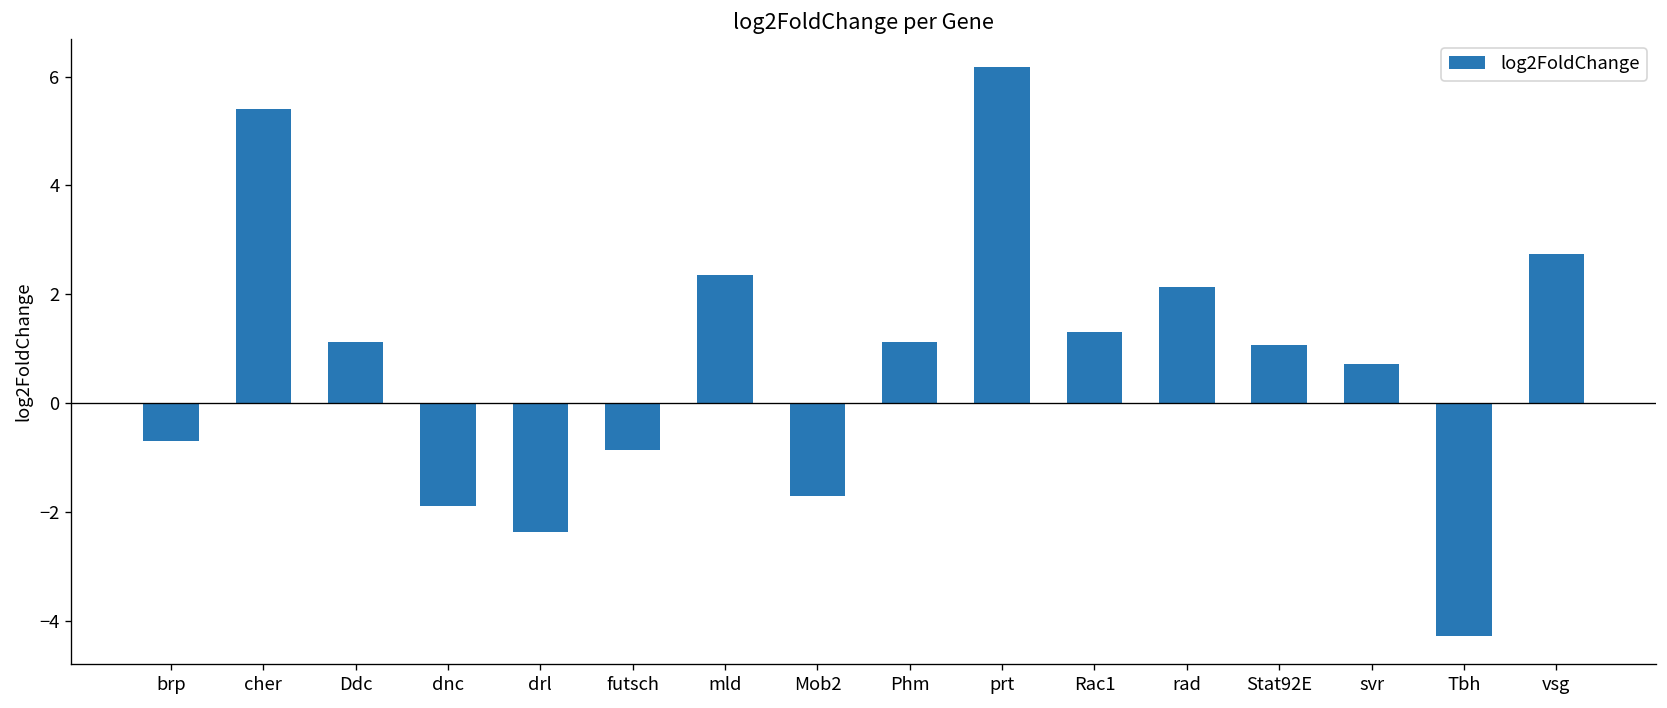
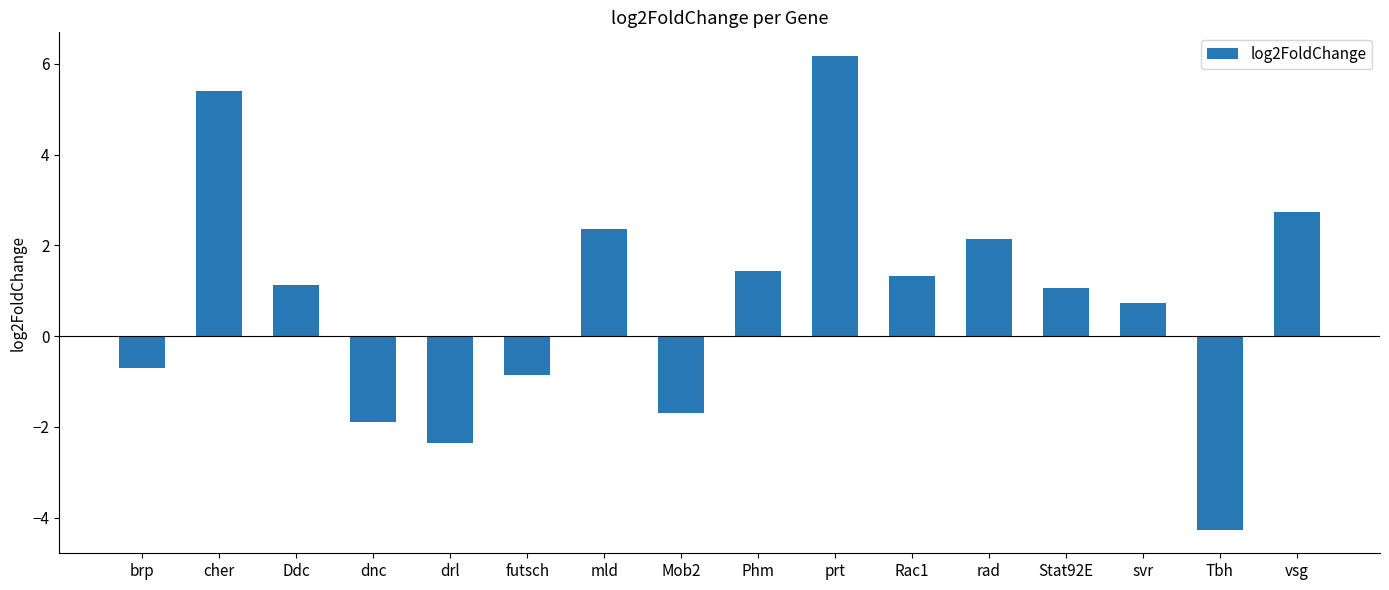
Phm: 1.1 -> 1.4
